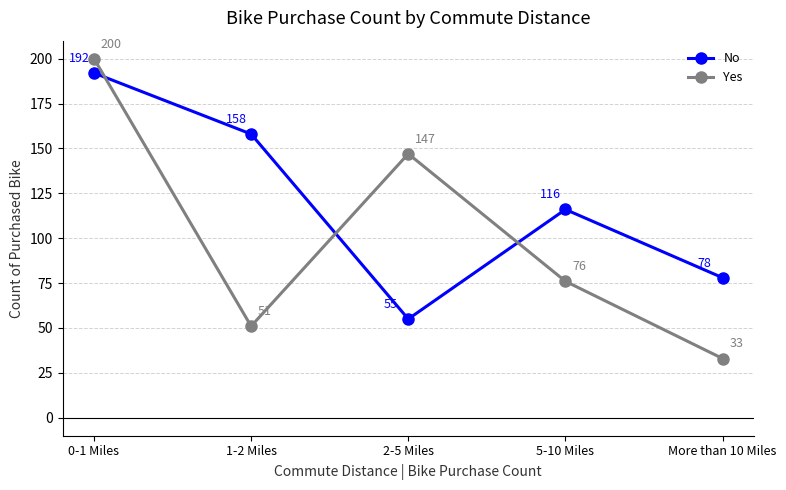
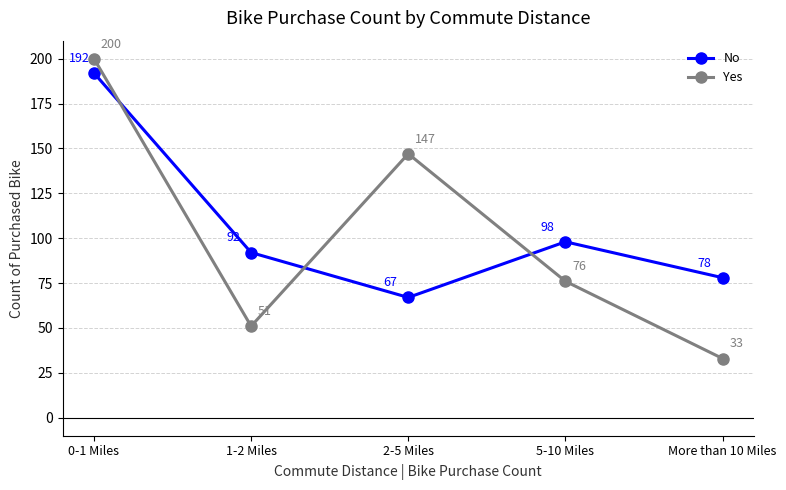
No, 1-2 Miles: 158 -> 92
No, 2-5 Miles: 55 -> 67
No, 5-10 Miles: 116 -> 98
